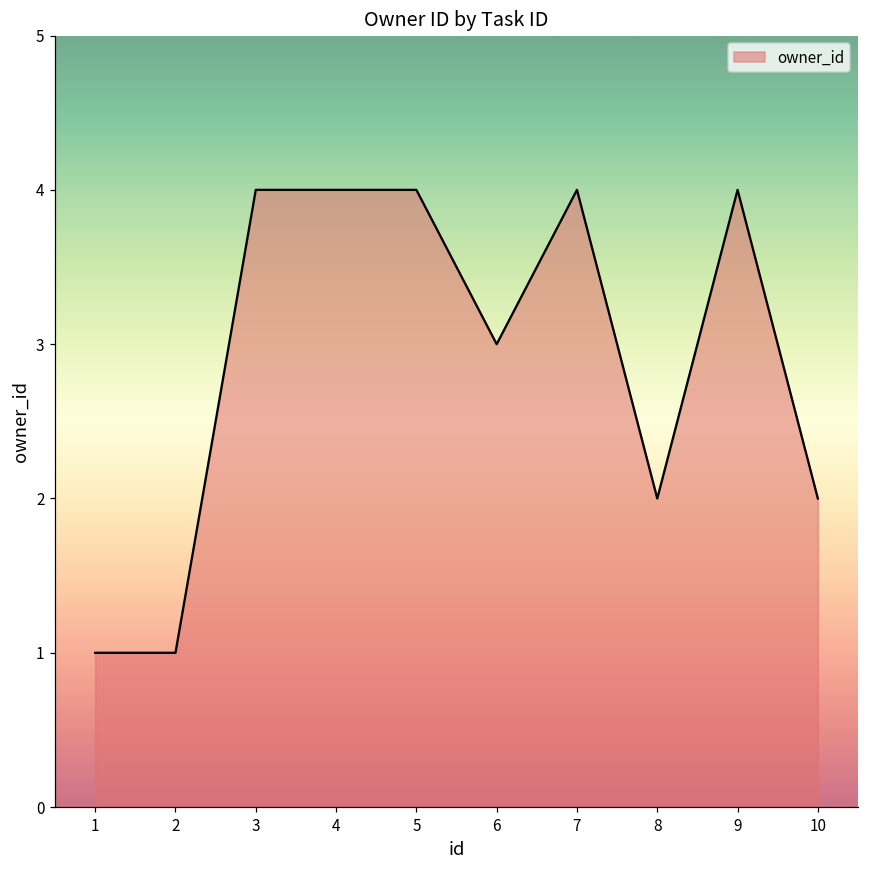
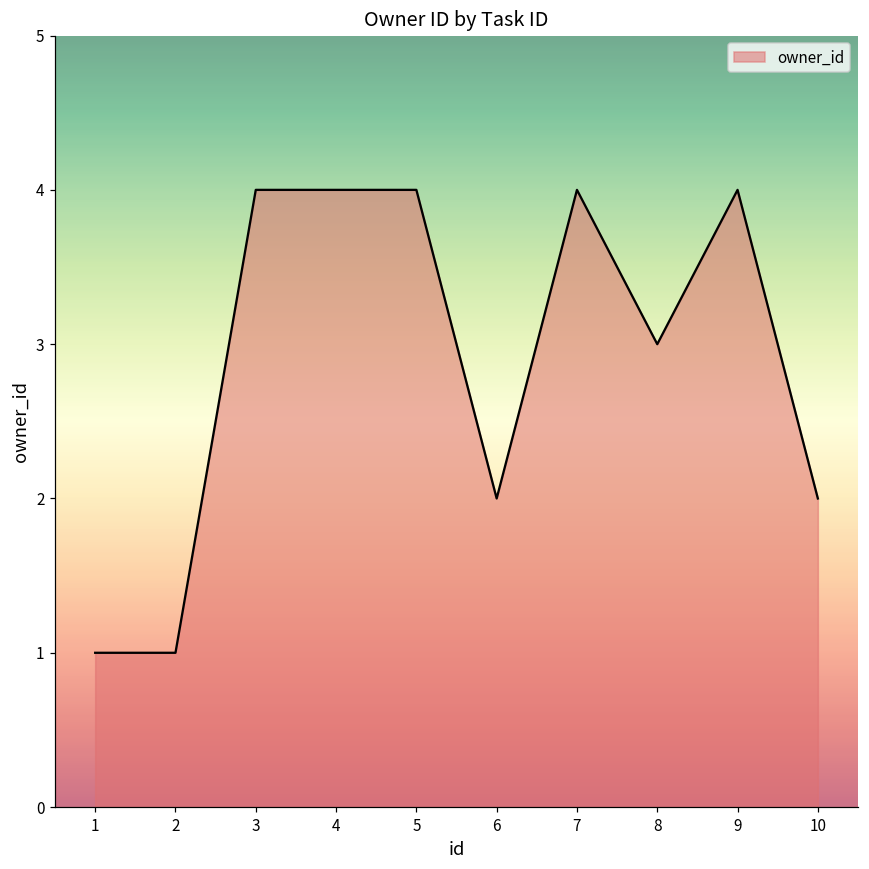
6: 3 -> 2
8: 2 -> 3
